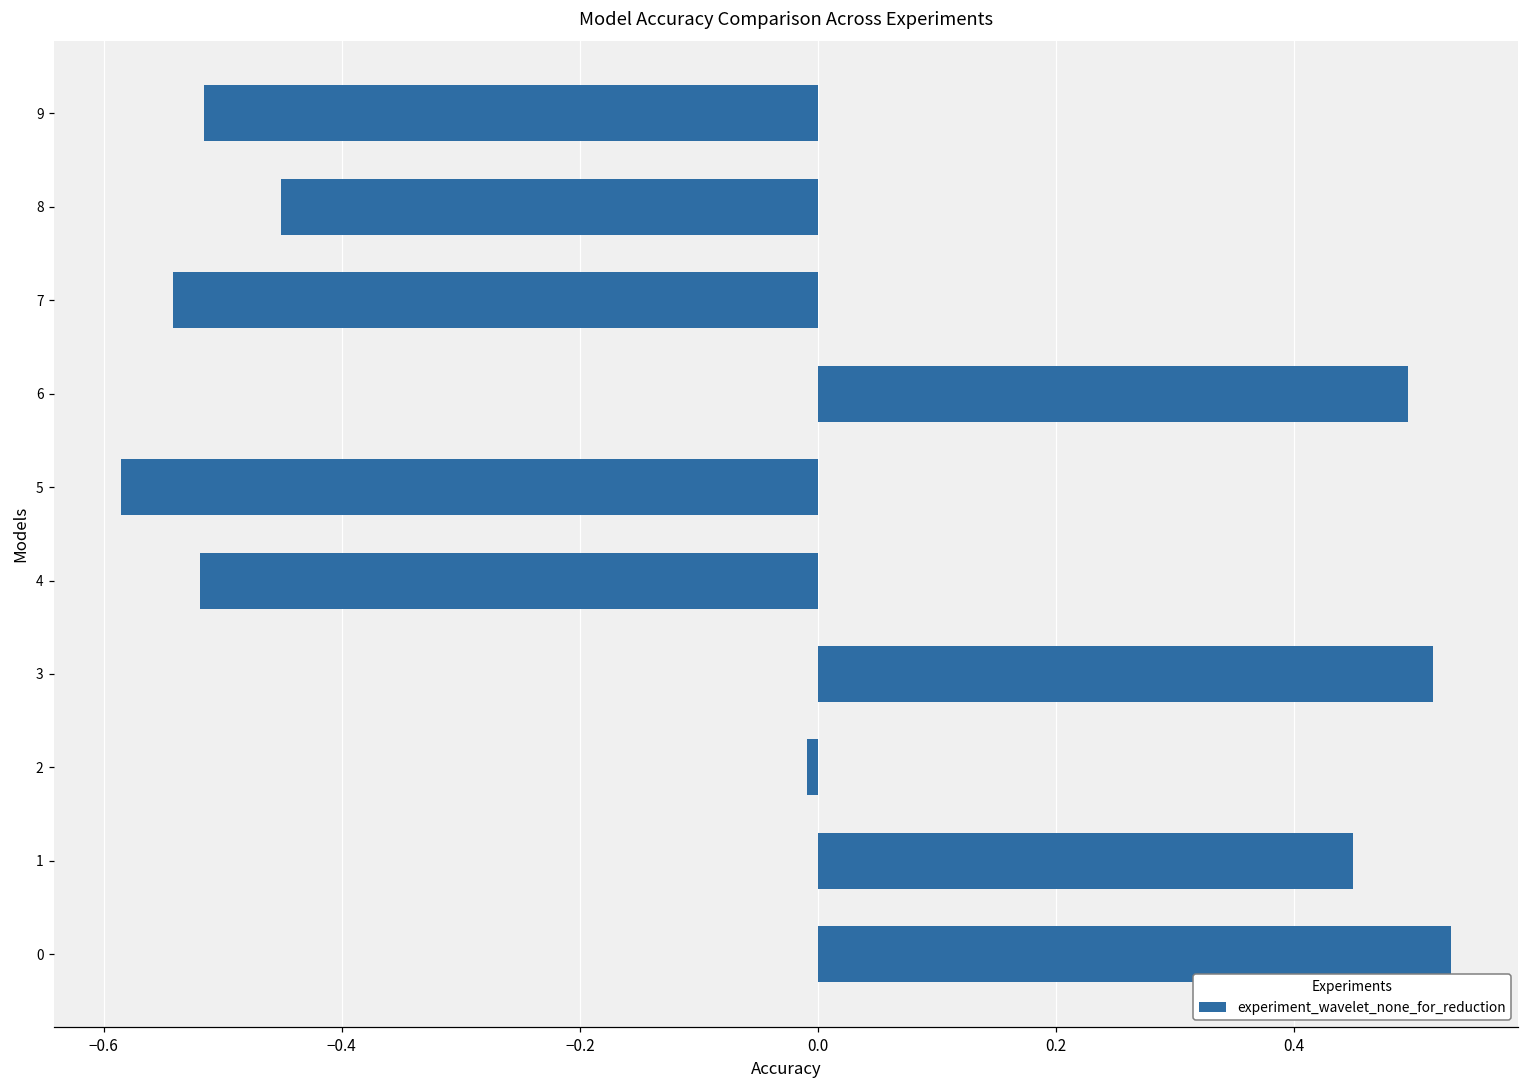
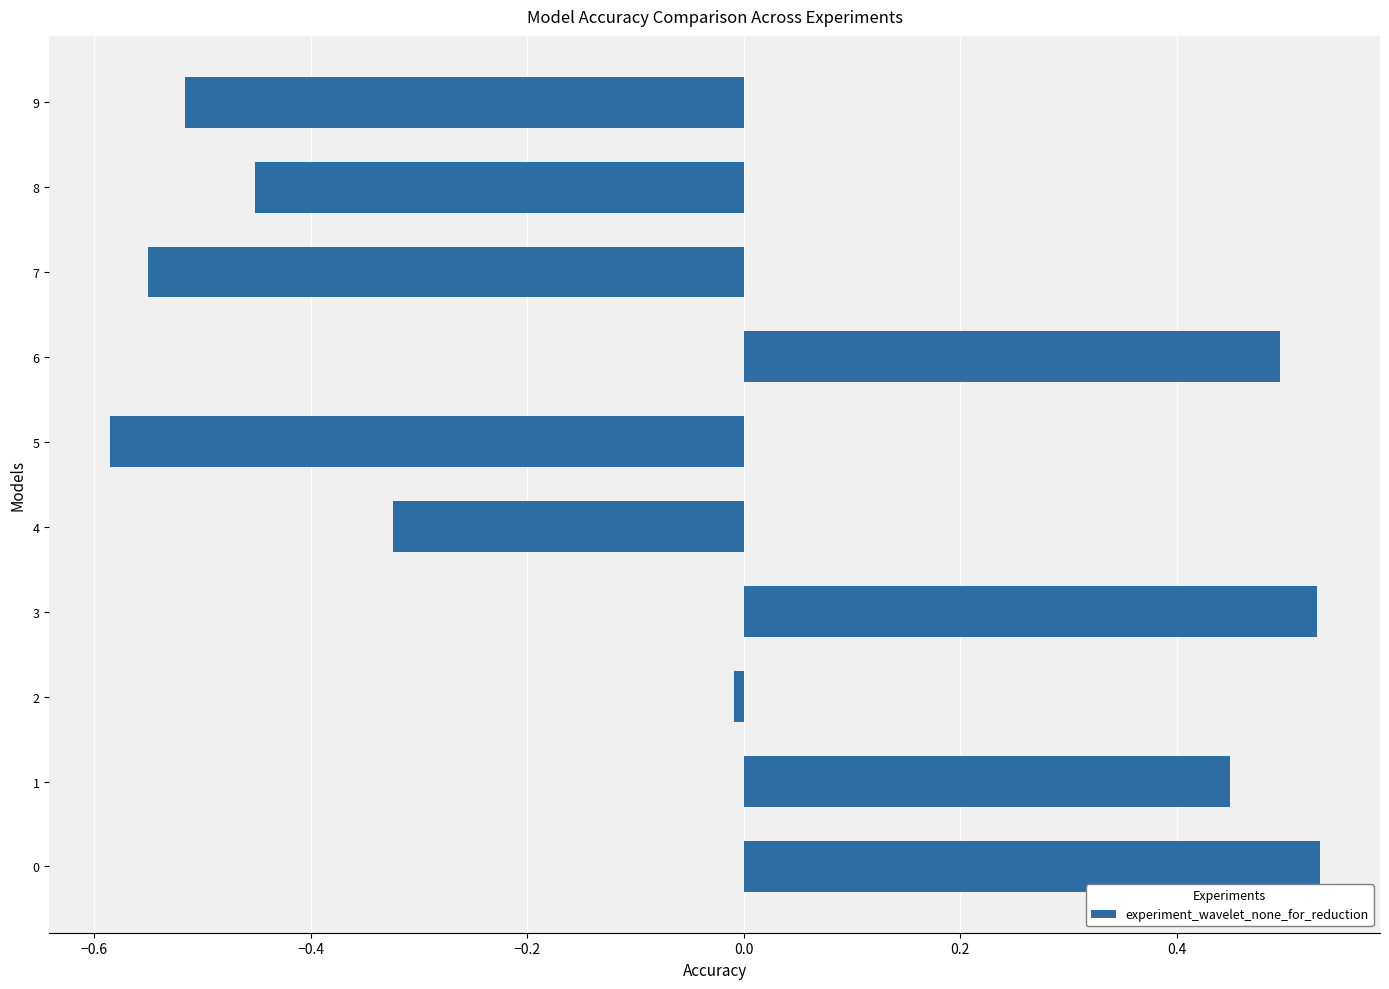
7: -0.542 -> -0.550
4: -0.519 -> -0.324
3: 0.517 -> 0.529
